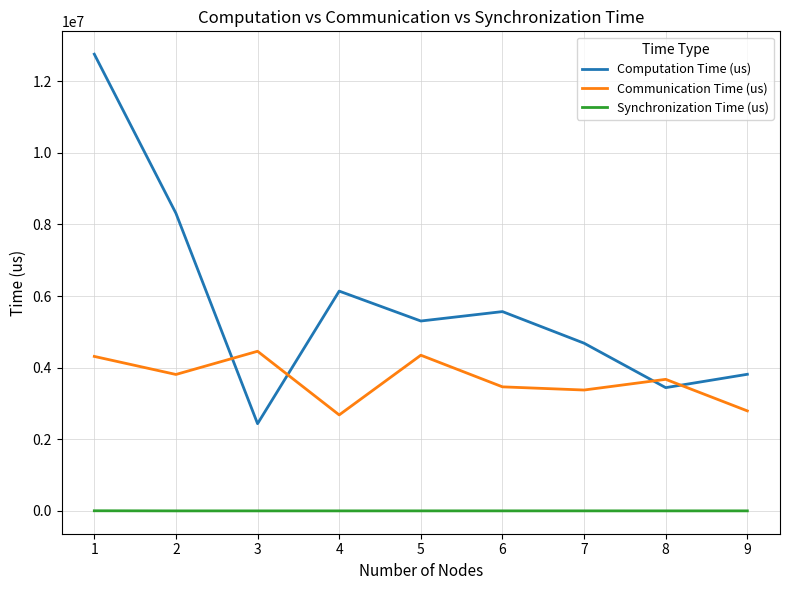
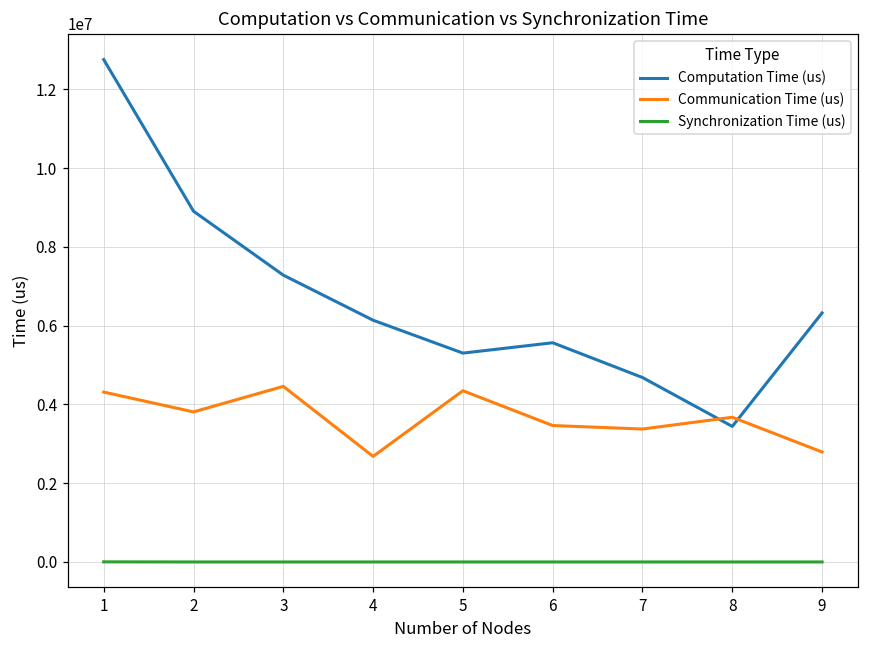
Computation Time (us), 2: 8300000 -> 8900000
Computation Time (us), 3: 2400000 -> 7300000
Computation Time (us), 9: 3800000 -> 6300000
